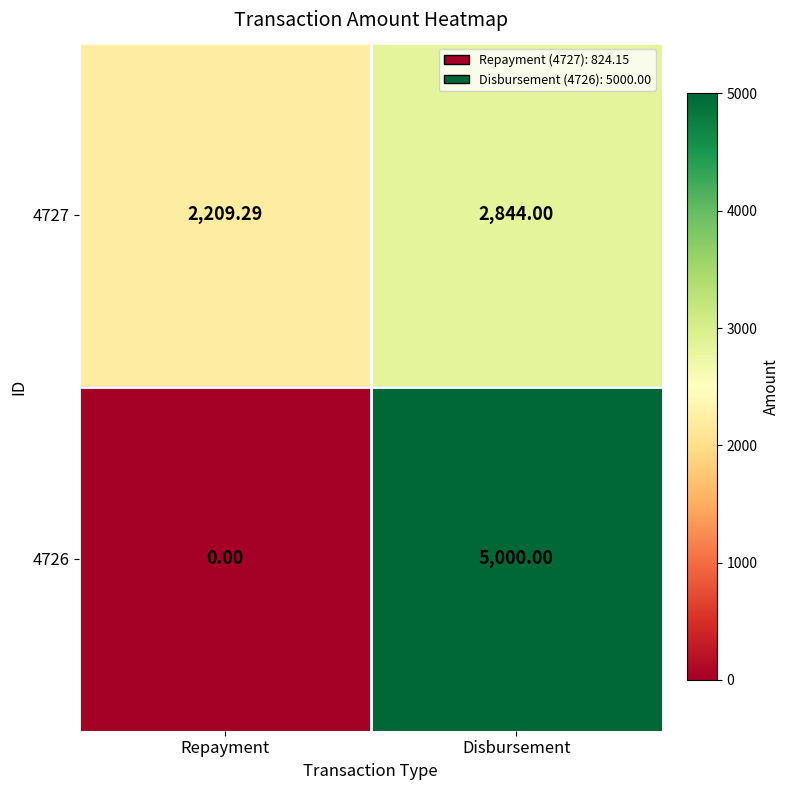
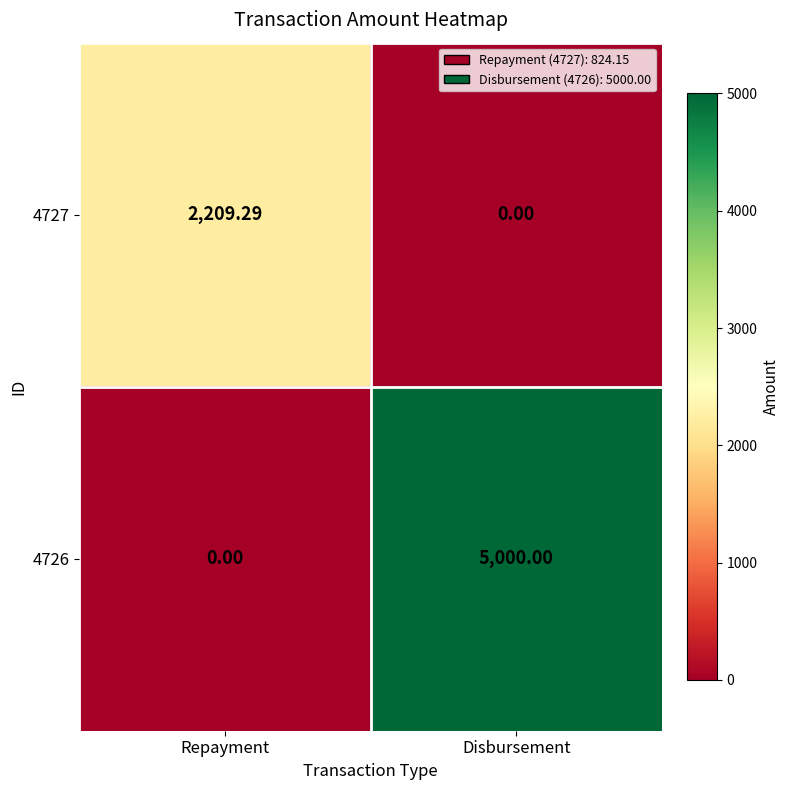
4727, Disbursement: 2,844.00 -> 0.00
